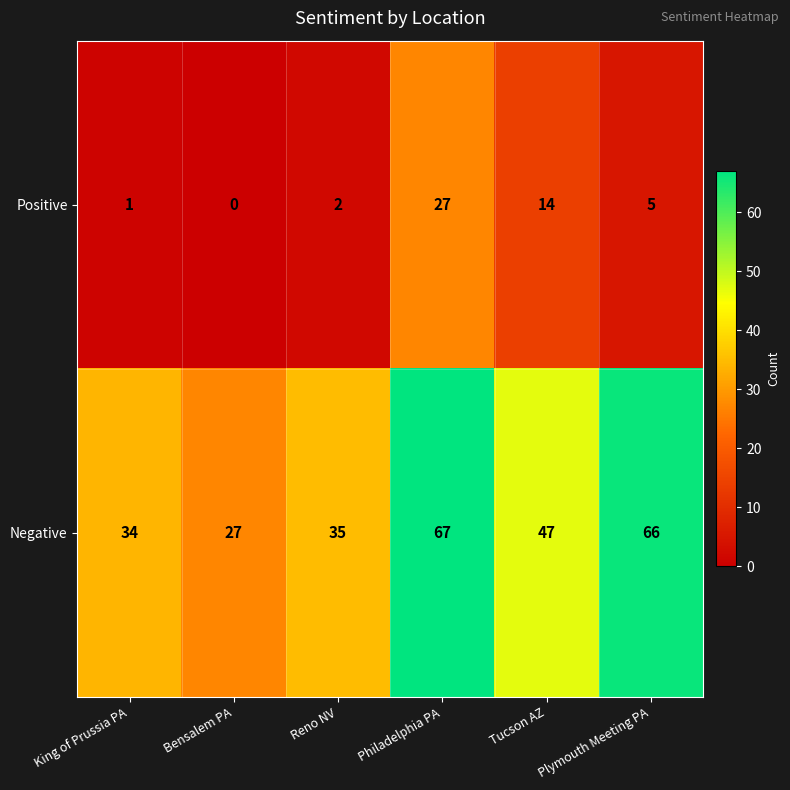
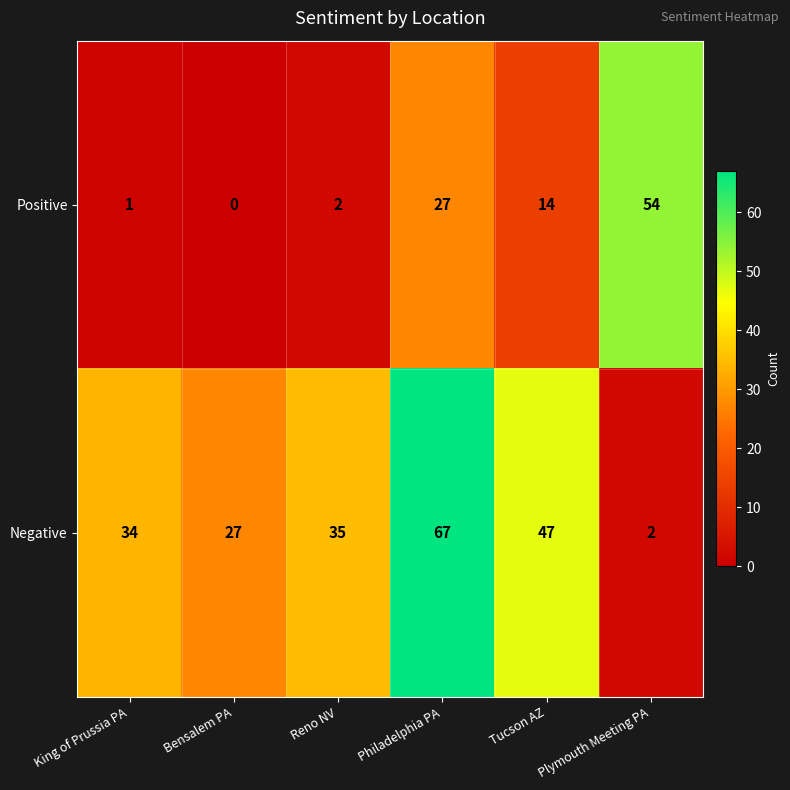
Positive, Plymouth Meeting PA: 5 -> 54
Negative, Plymouth Meeting PA: 66 -> 2
